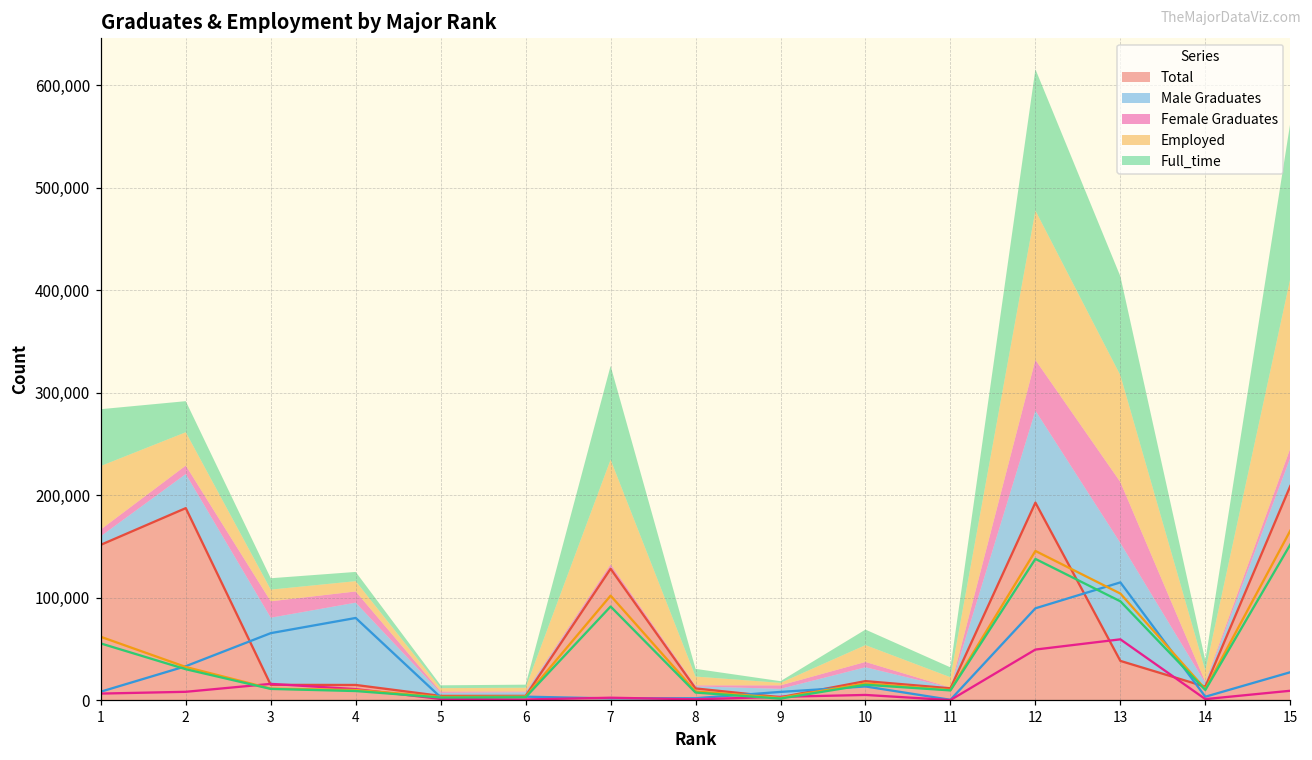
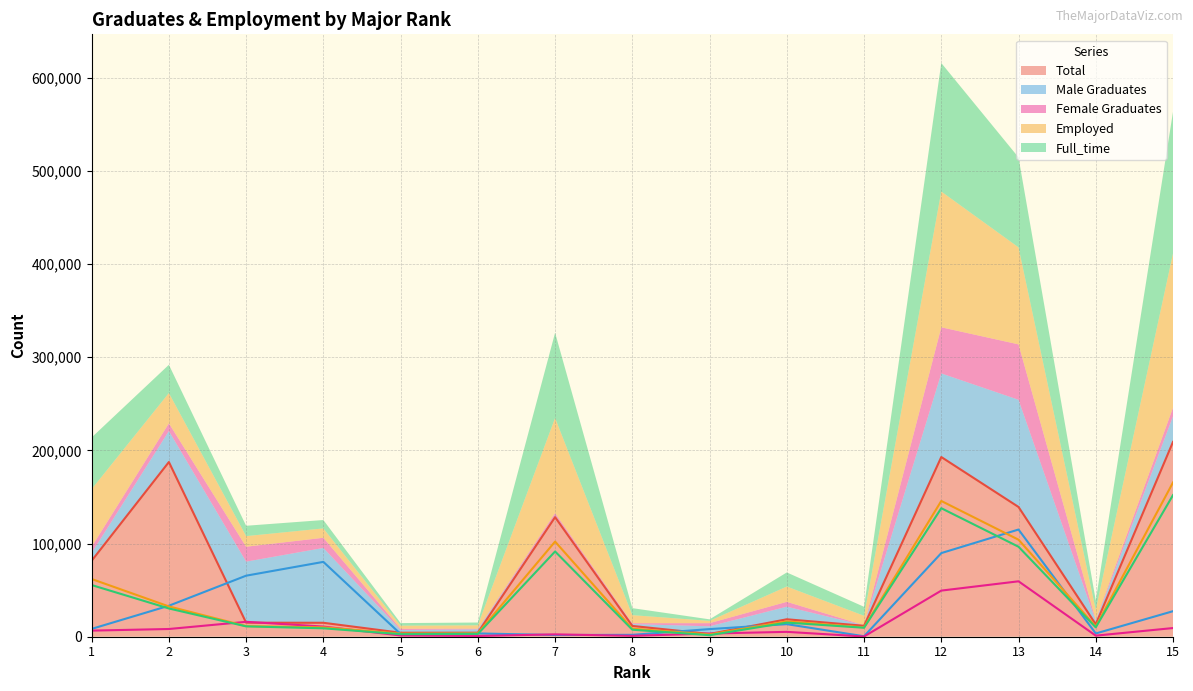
Total, 1: 150,000 -> 80,000
Total, 13: 40,000 -> 140,000
